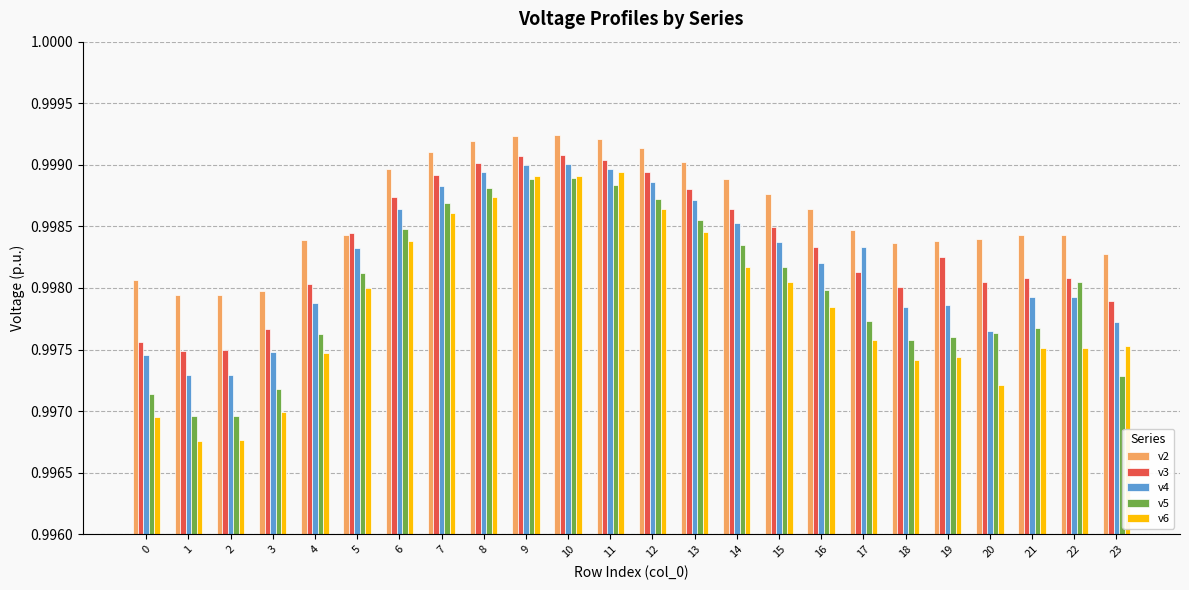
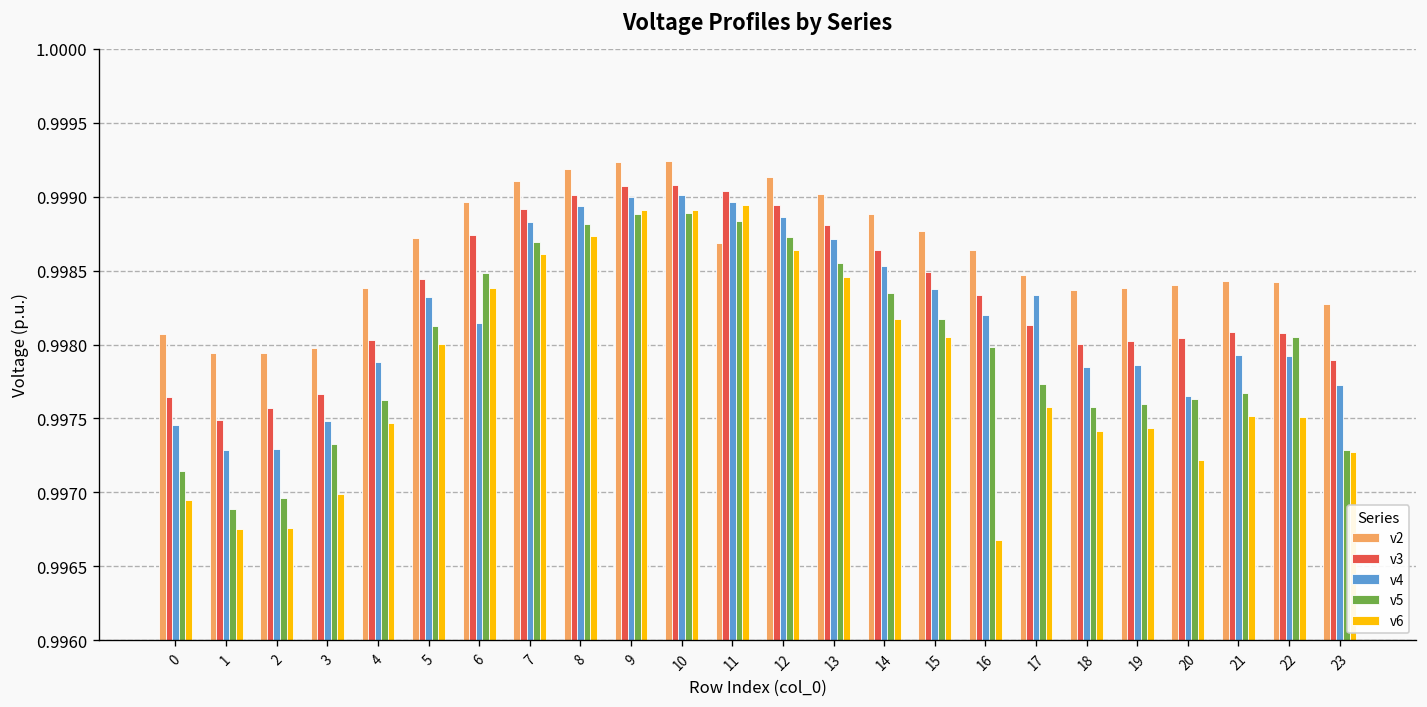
v3, 0: 0.99756 -> 0.99764
v5, 1: 0.99696 -> 0.99689
v3, 2: 0.99749 -> 0.99757
v5, 3: 0.99718 -> 0.99733
v2, 5: 0.99843 -> 0.99872
v4, 6: 0.99864 -> 0.99815
v2, 11: 0.99921 -> 0.99869
v6, 16: 0.99784 -> 0.99668
v3, 19: 0.99825 -> 0.99802
v6, 23: 0.99753 -> 0.99727
